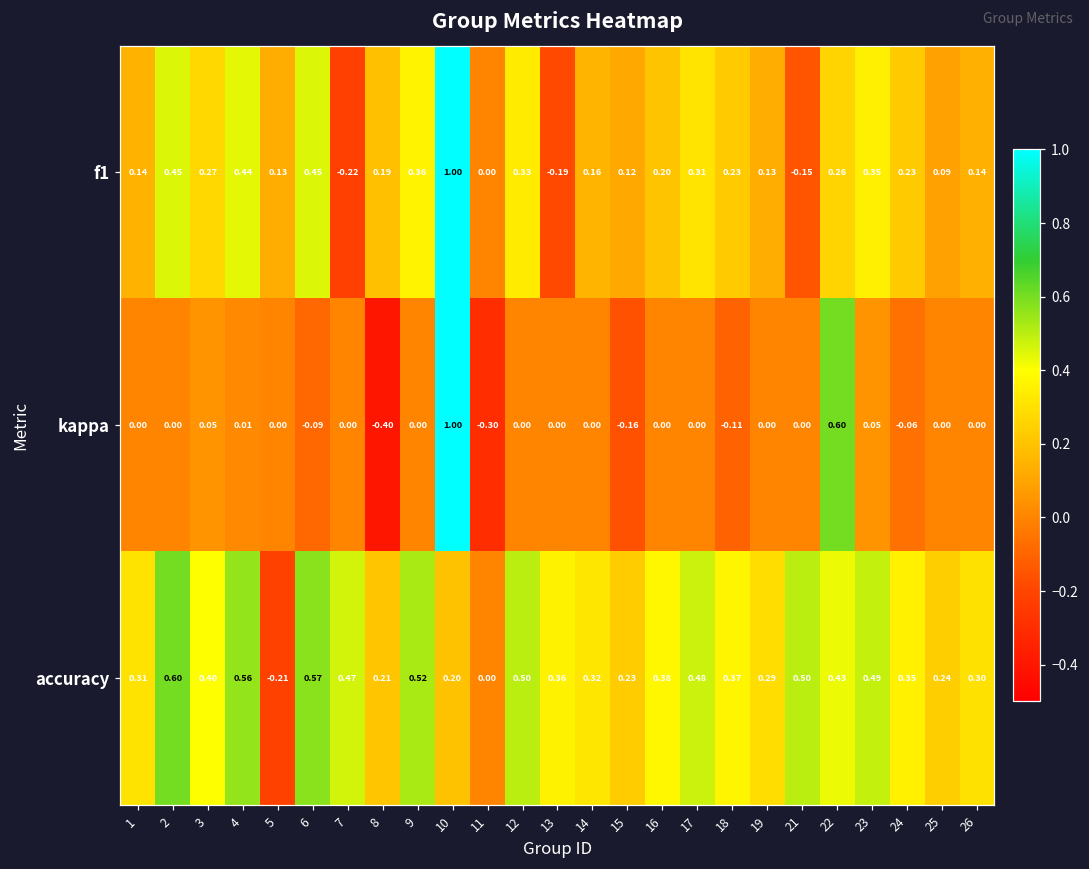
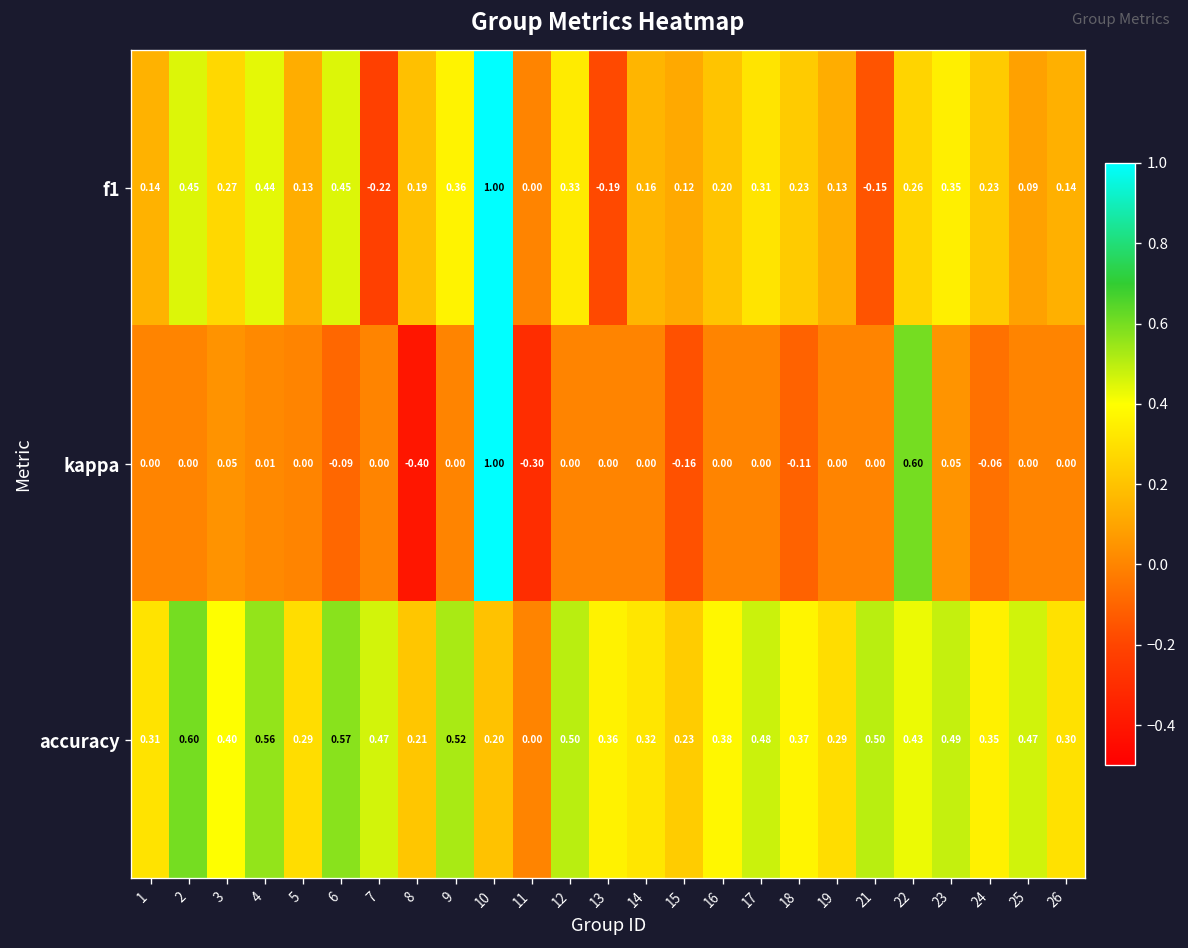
accuracy, 5: -0.21 -> 0.29
accuracy, 25: 0.24 -> 0.47
